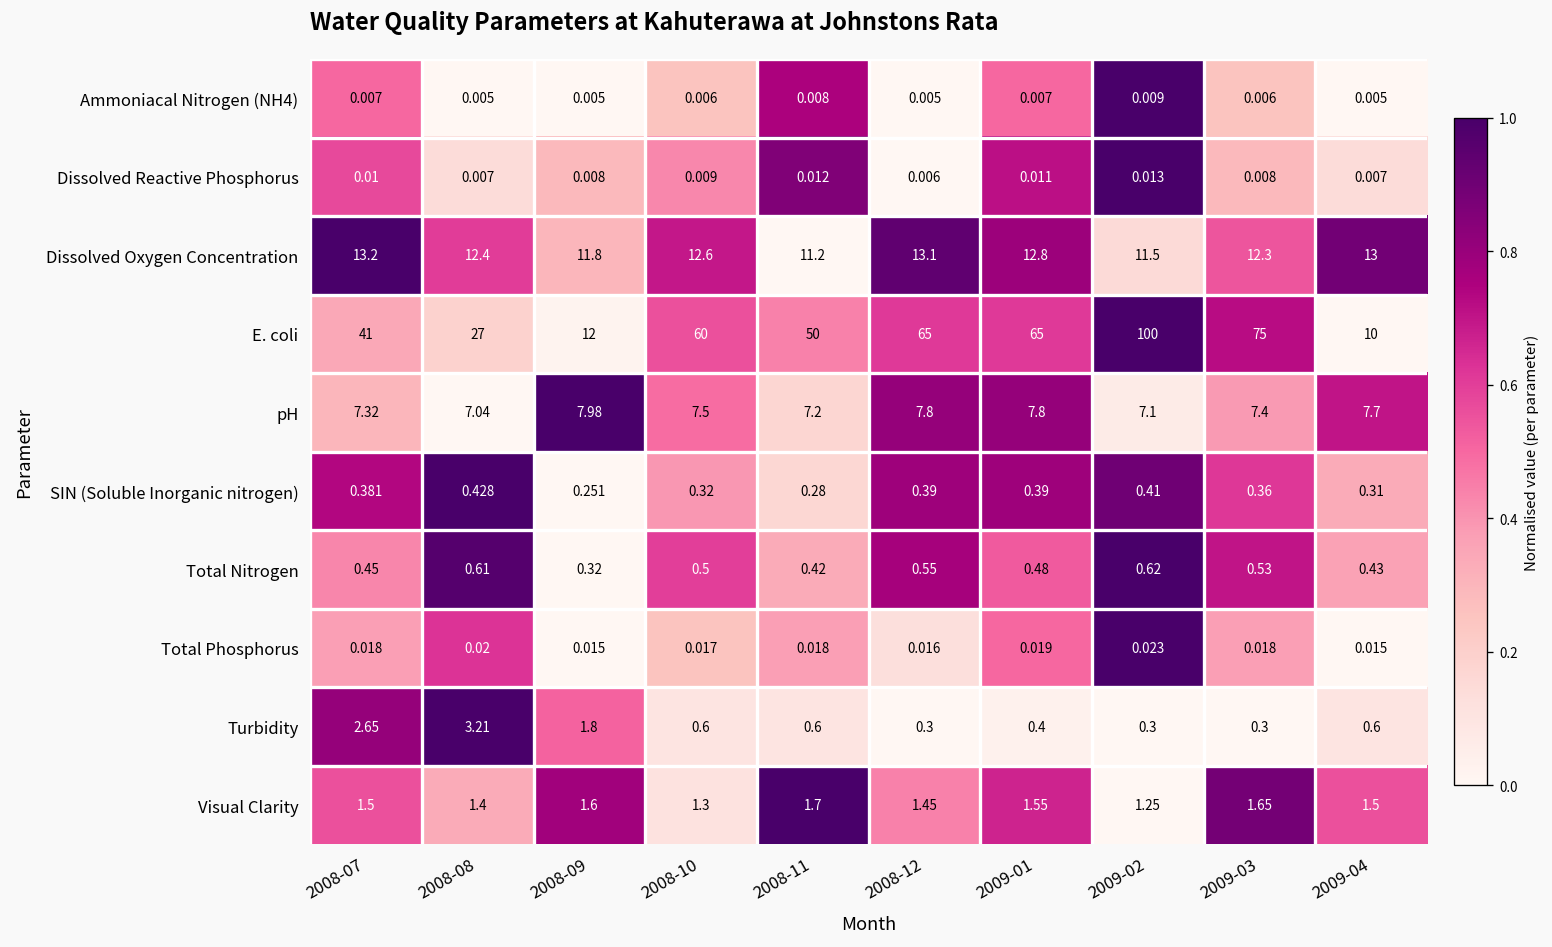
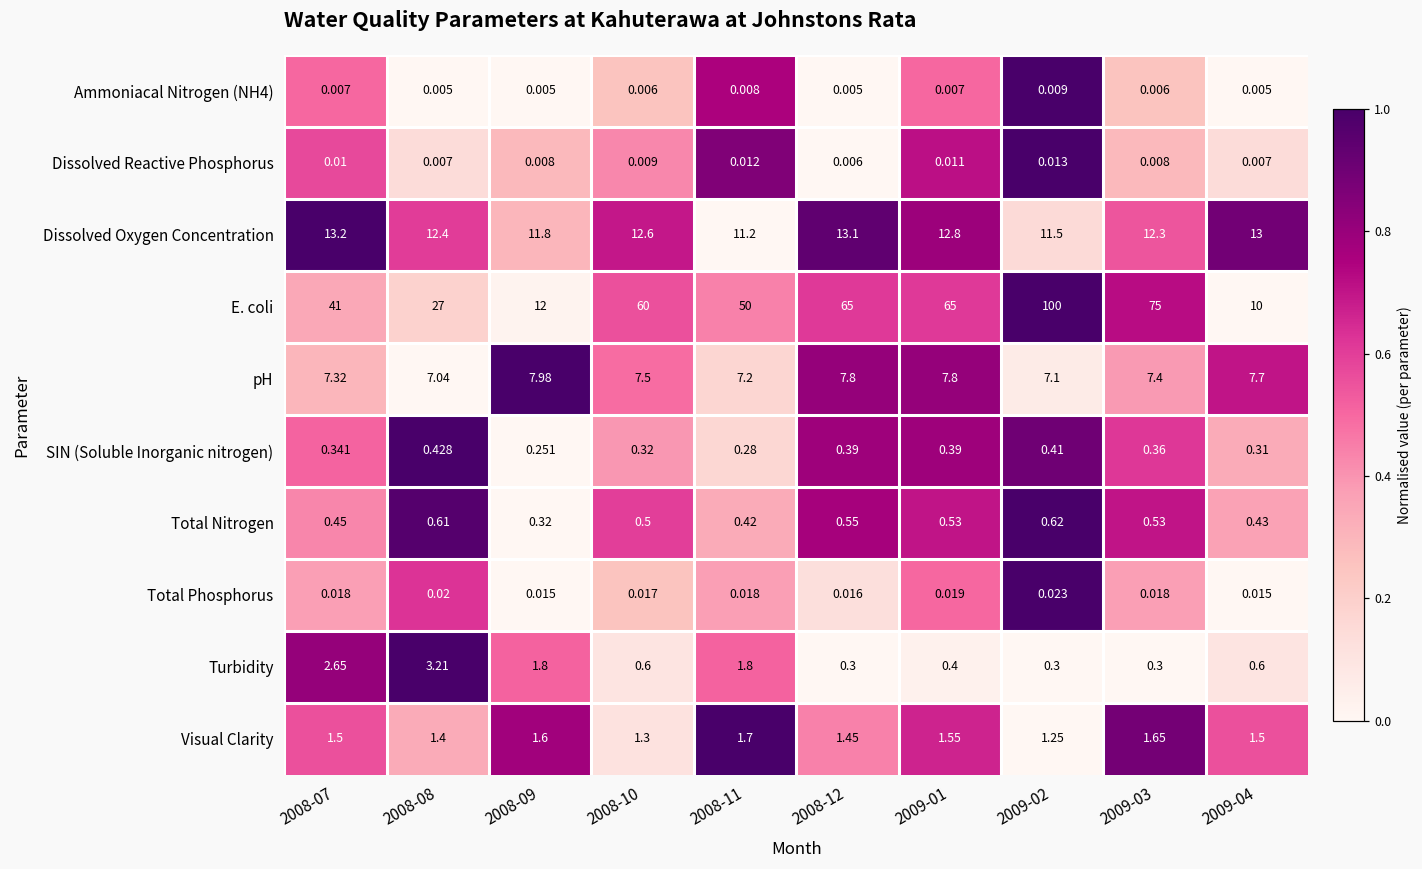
SIN (Soluble Inorganic nitrogen), 2008-07: 0.381 -> 0.341
Total Nitrogen, 2009-01: 0.48 -> 0.53
Turbidity, 2008-11: 0.6 -> 1.8
